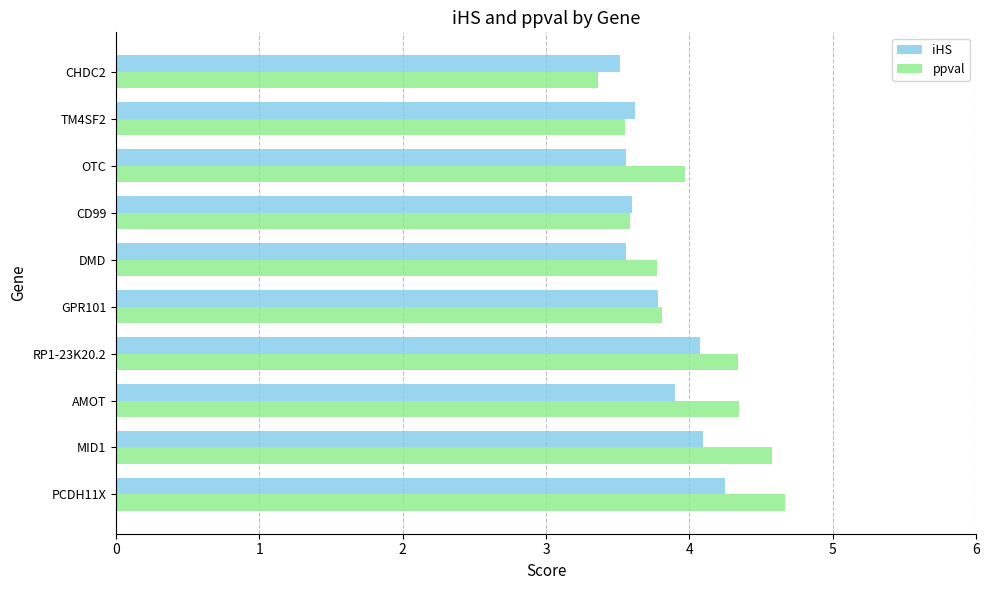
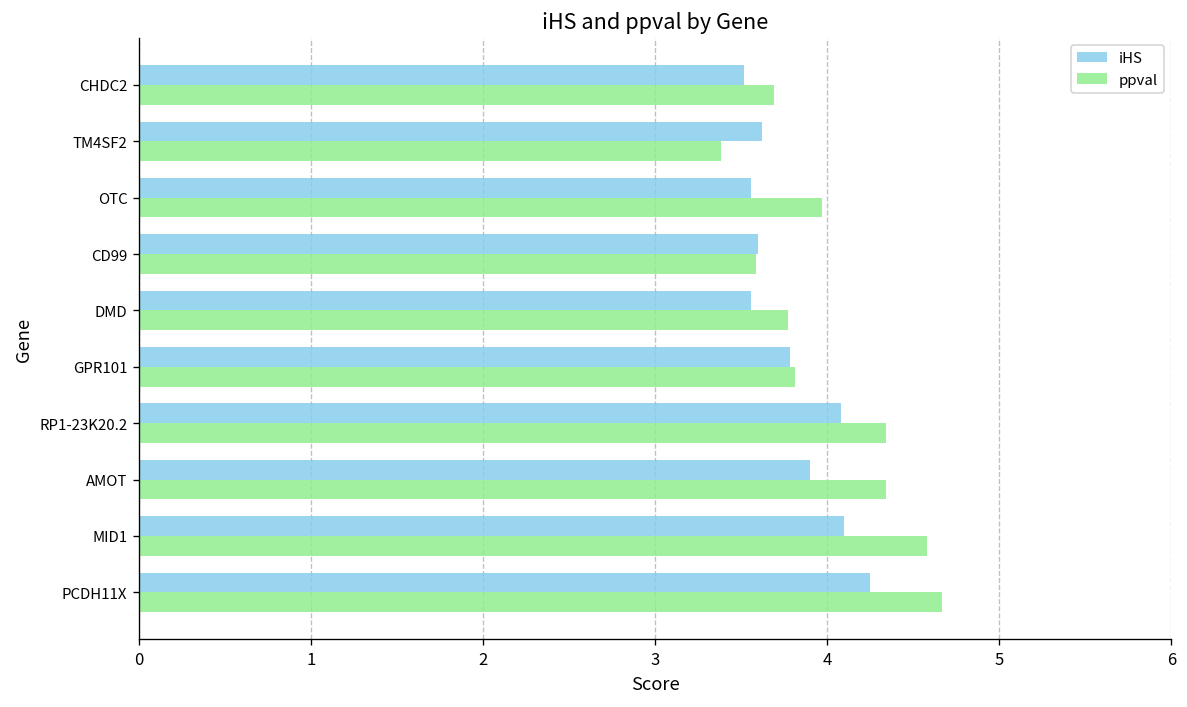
ppval, CHDC2: 3.36 -> 3.69
ppval, TM4SF2: 3.55 -> 3.38
